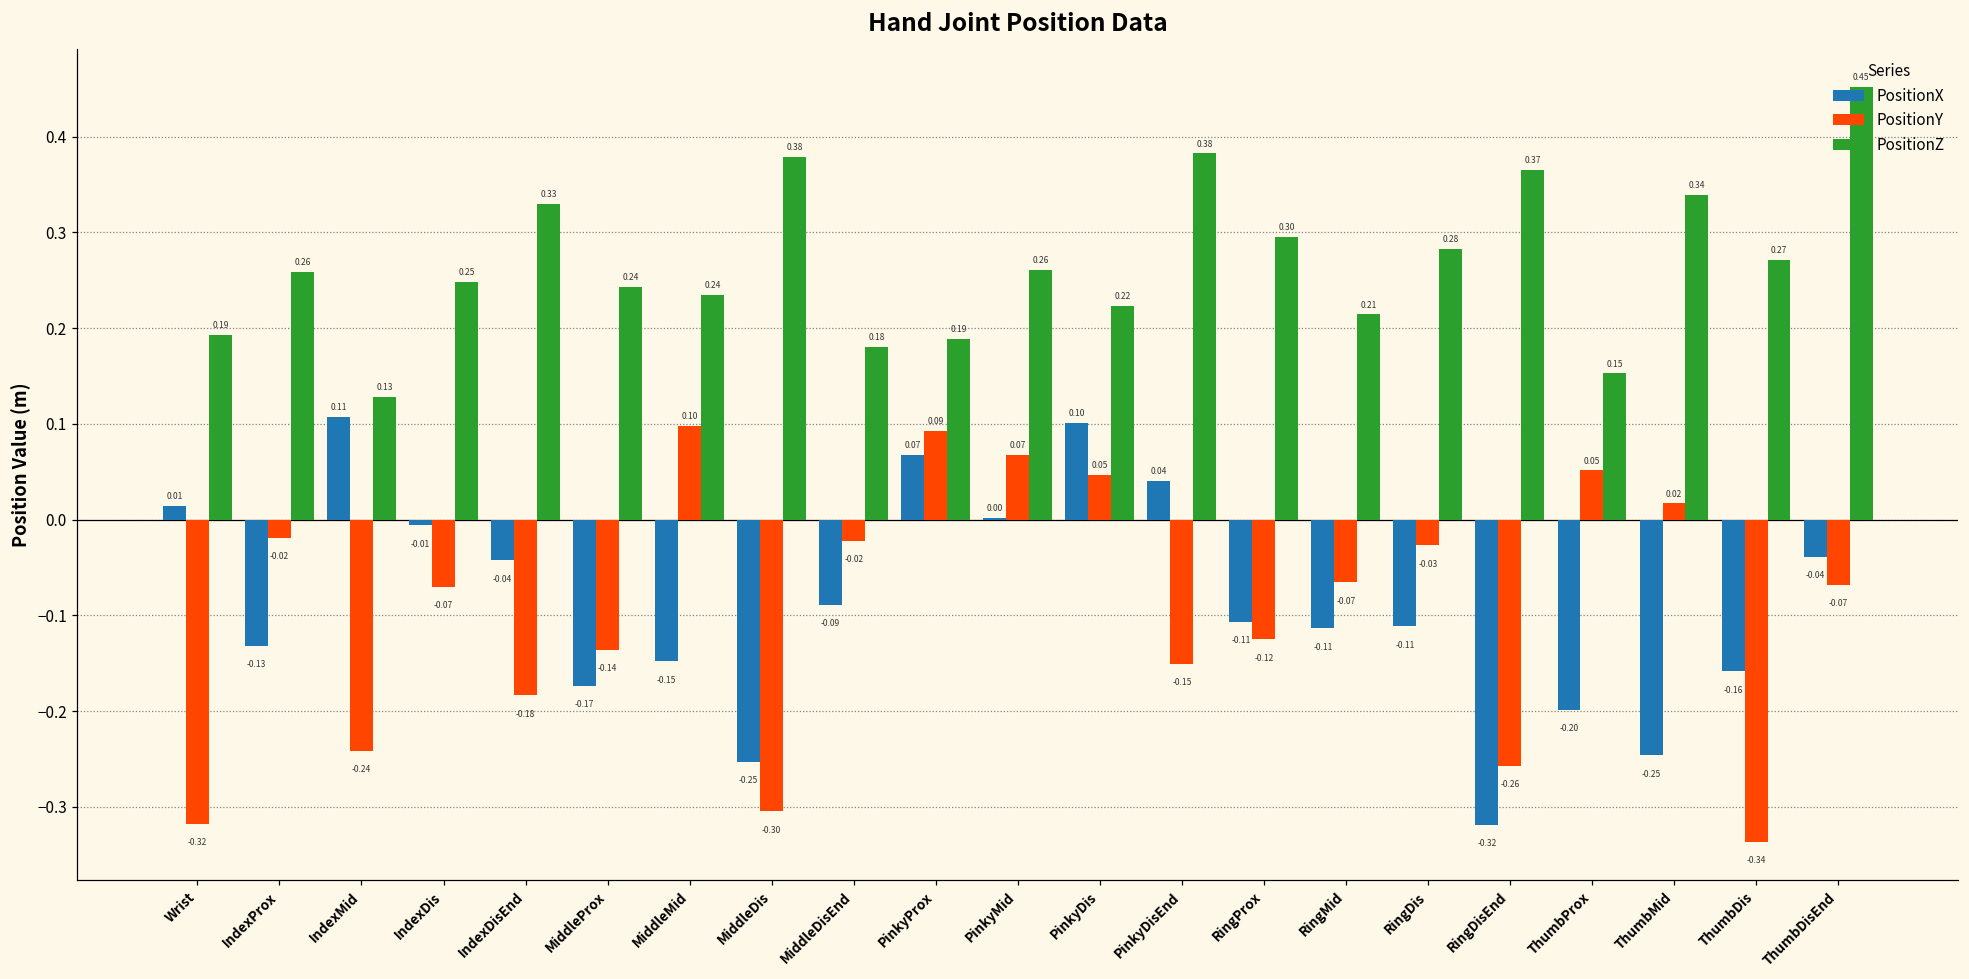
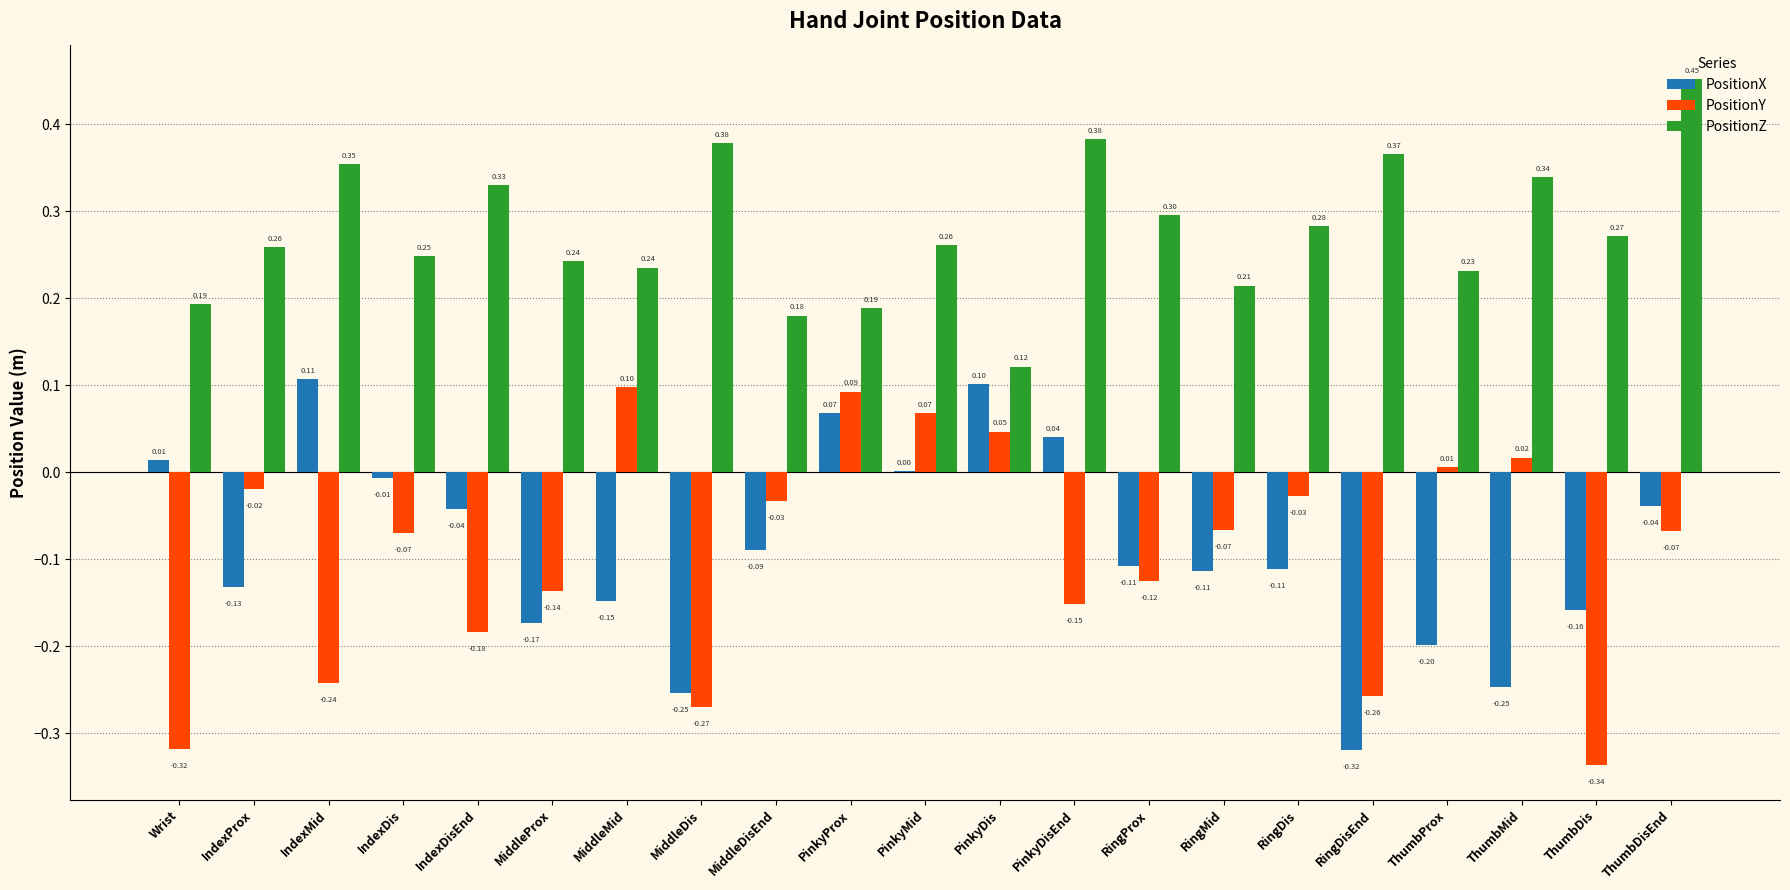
PositionZ, IndexMid: 0.13 -> 0.35
PositionY, MiddleDis: -0.30 -> -0.27
PositionY, MiddleDisEnd: -0.02 -> -0.03
PositionZ, PinkyDis: 0.22 -> 0.12
PositionY, ThumbProx: 0.05 -> 0.01
PositionZ, ThumbProx: 0.15 -> 0.23
